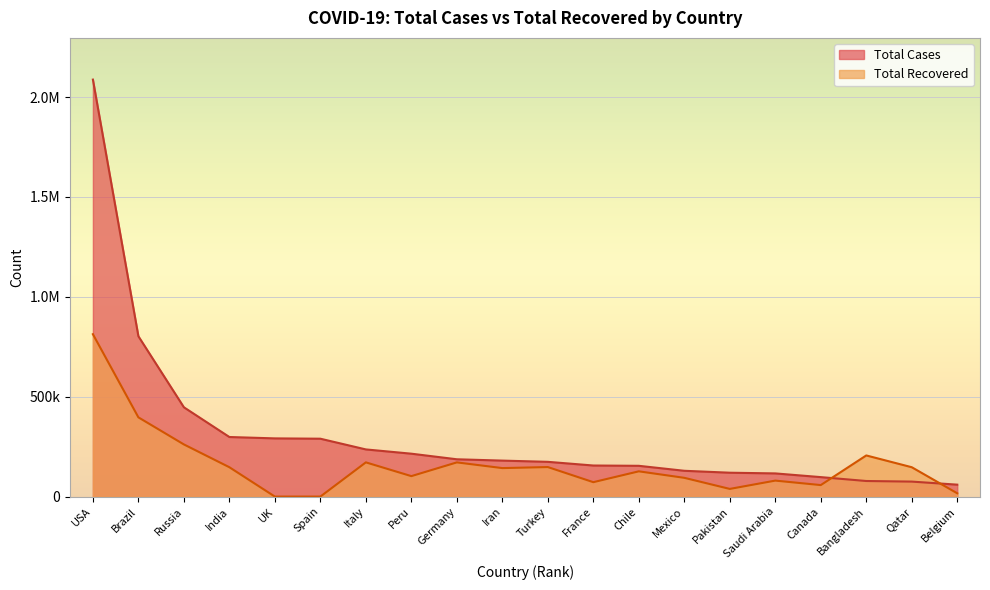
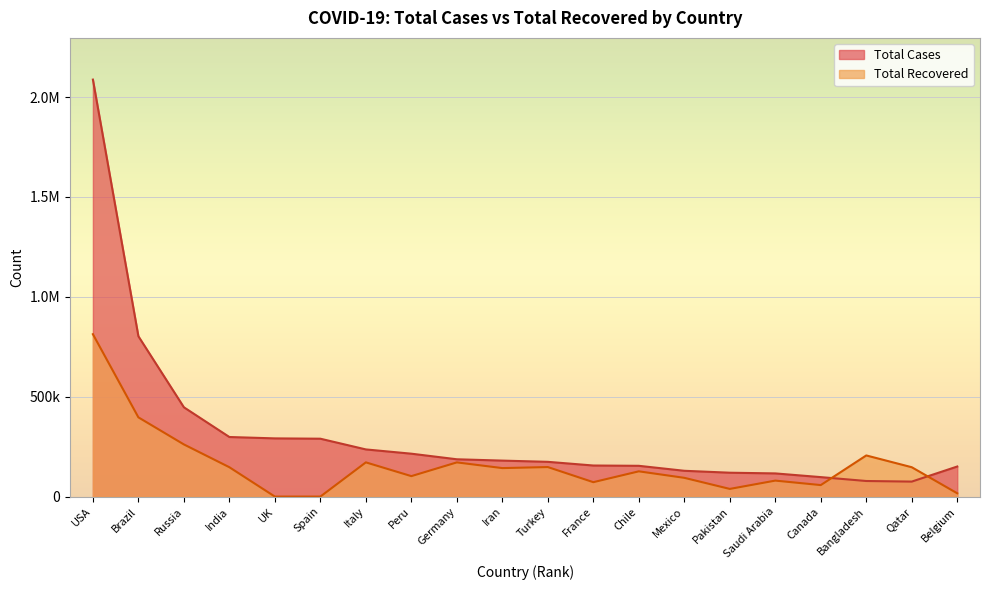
Total Cases, Belgium: 60000 -> 150000
